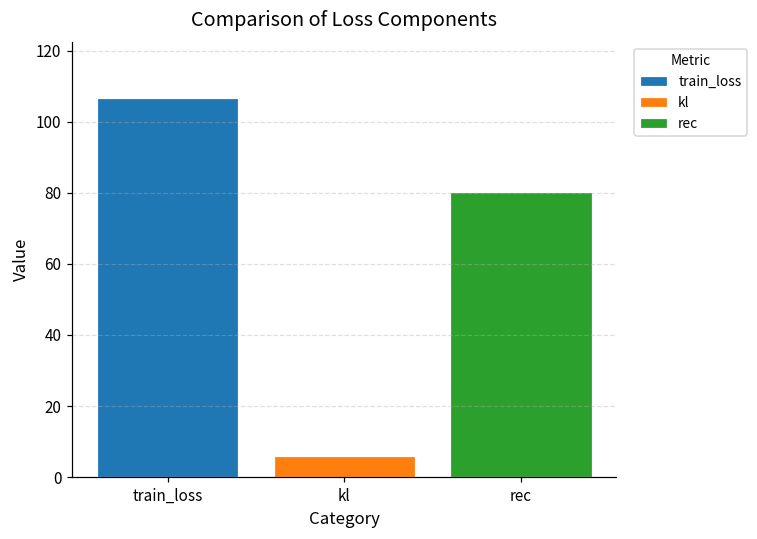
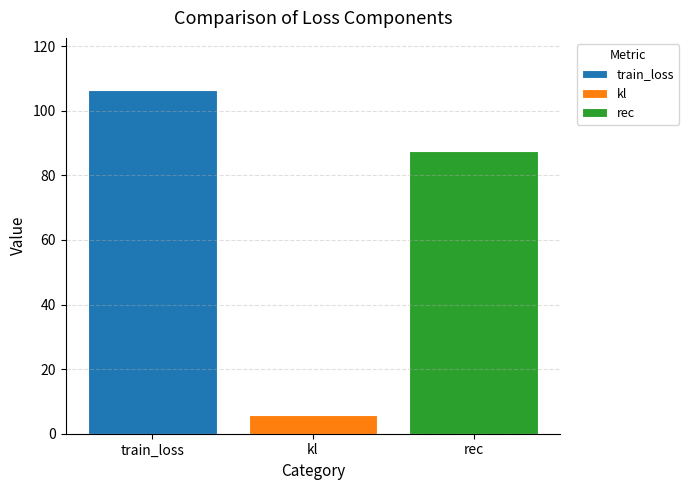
rec: 80 -> 87
